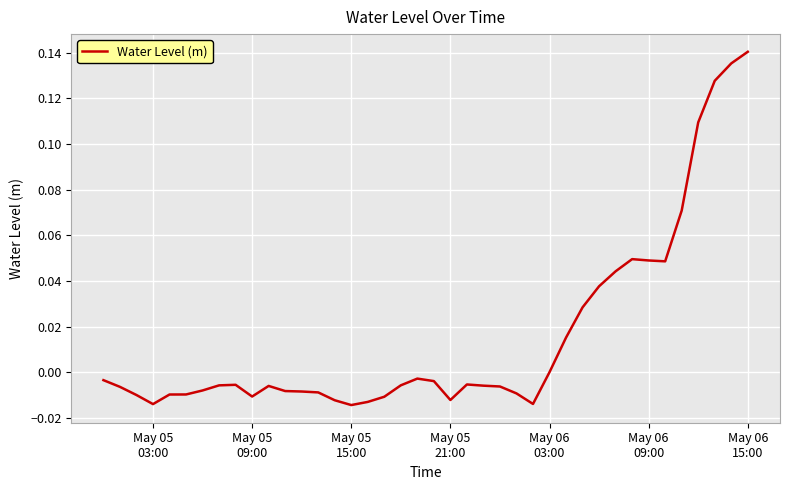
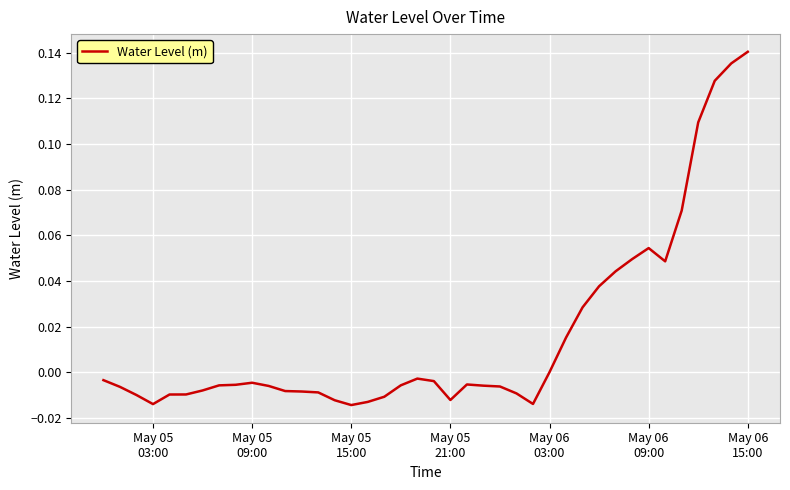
May 05 09:00: -0.011 -> -0.005
May 06 09:00: 0.049 -> 0.054
